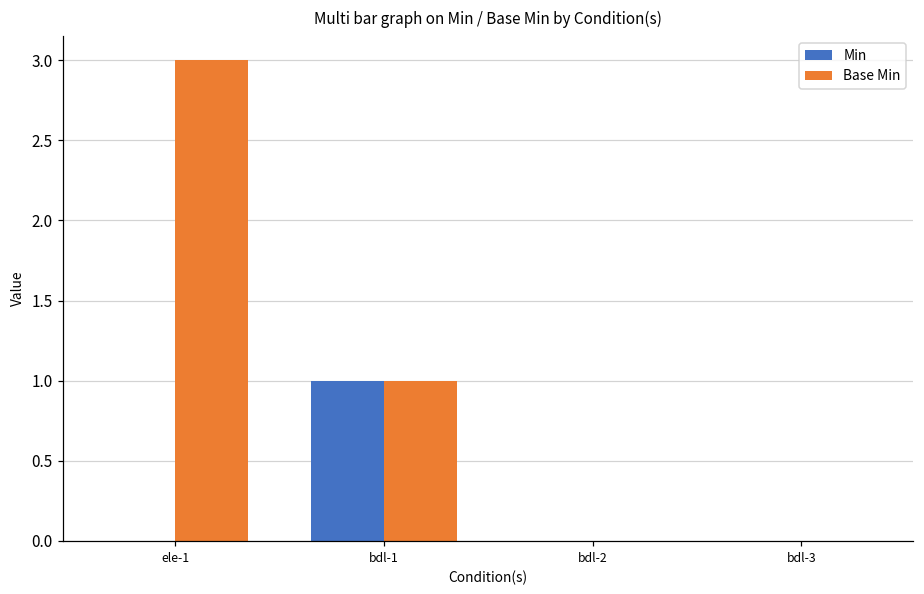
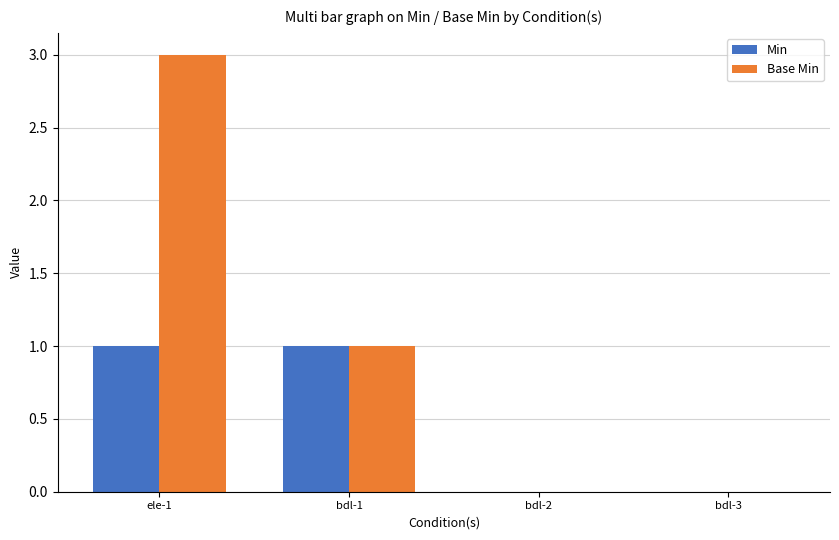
Min, ele-1: 0 -> 1
